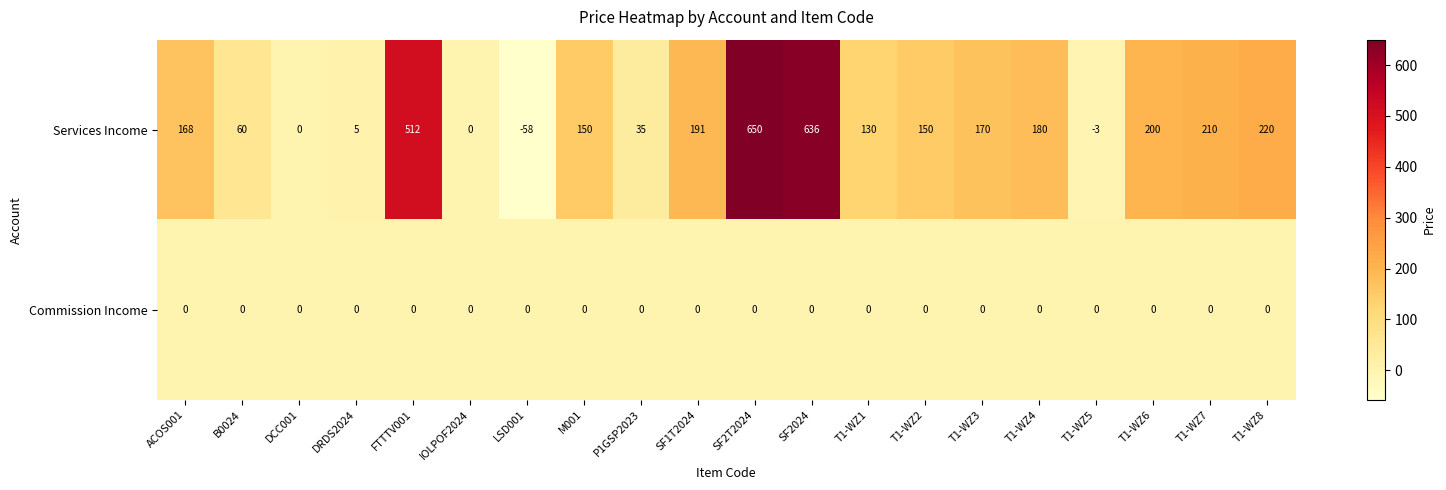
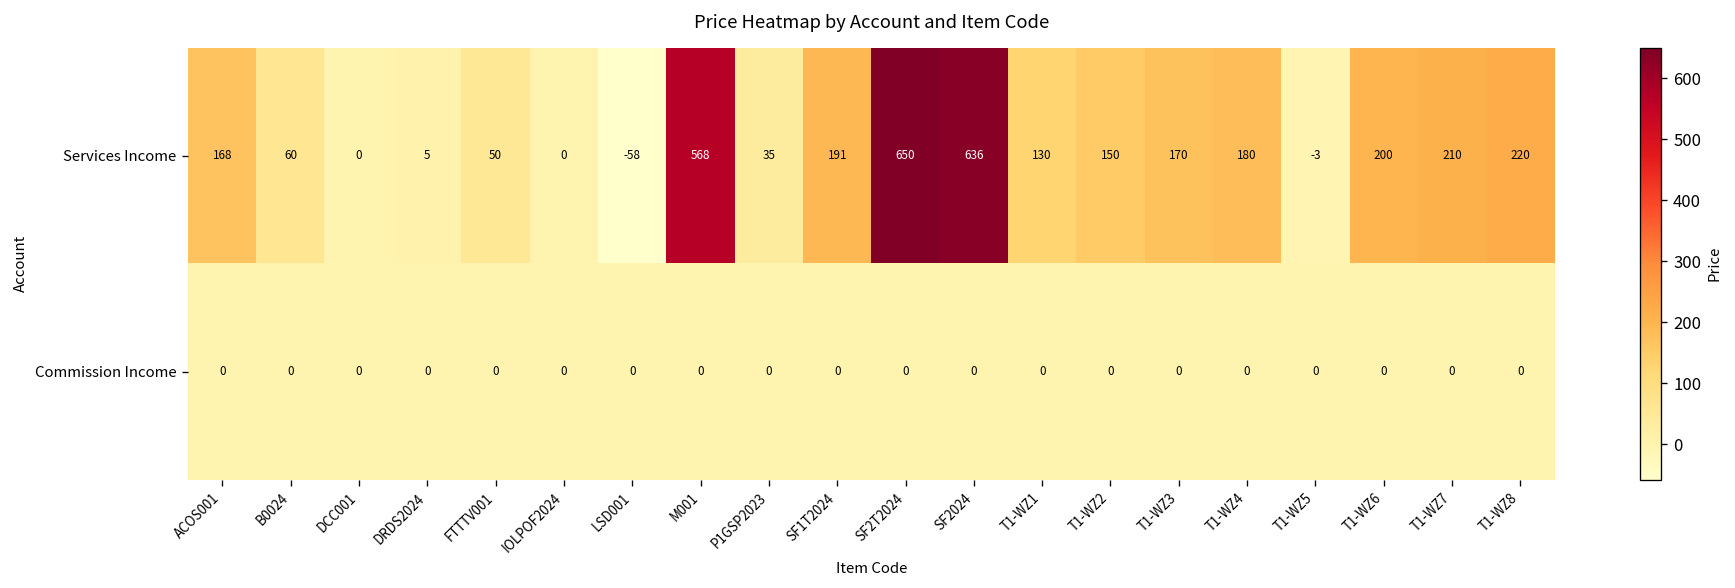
Services Income, FTTTV001: 512 -> 50
Services Income, M001: 150 -> 568
